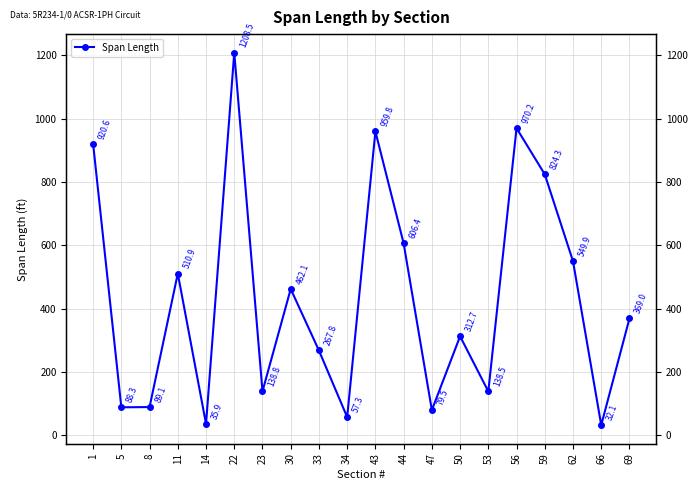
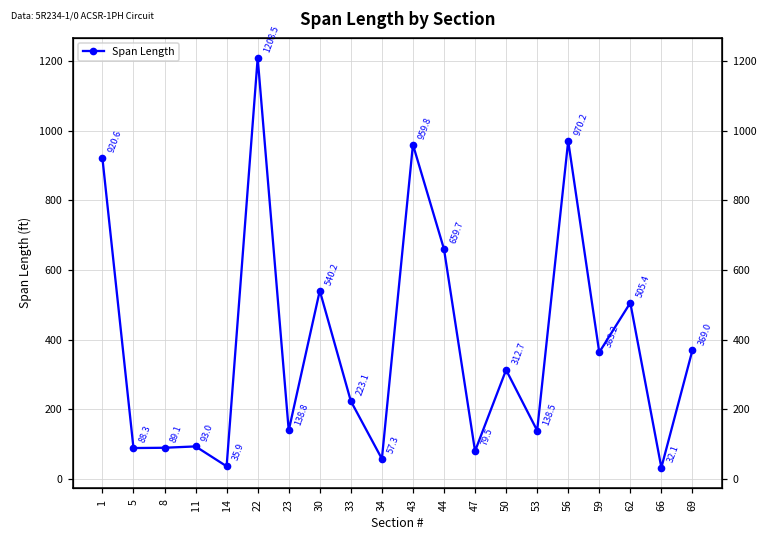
11: 510.9 -> 93.0
30: 462.1 -> 540.2
33: 267.8 -> 223.1
44: 606.4 -> 659.7
59: 824.3 -> 363.2
62: 549.9 -> 505.4
